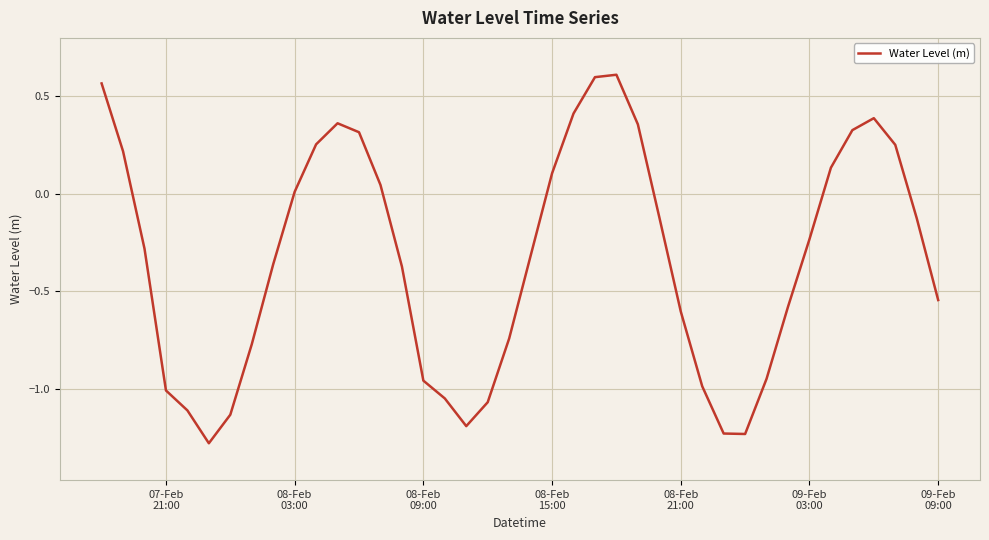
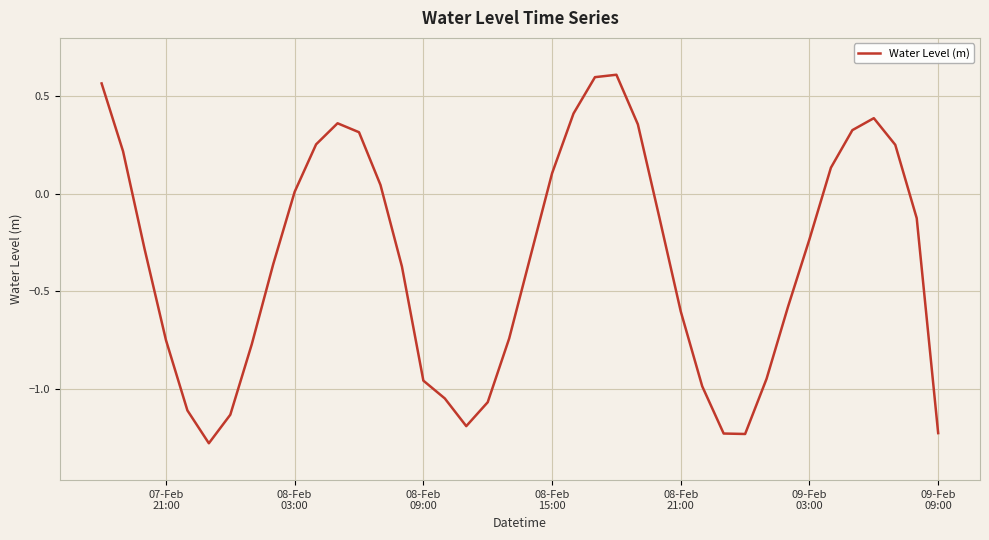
07-Feb 21:00: -1.01 -> -0.75
09-Feb 09:00: -0.55 -> -1.23
